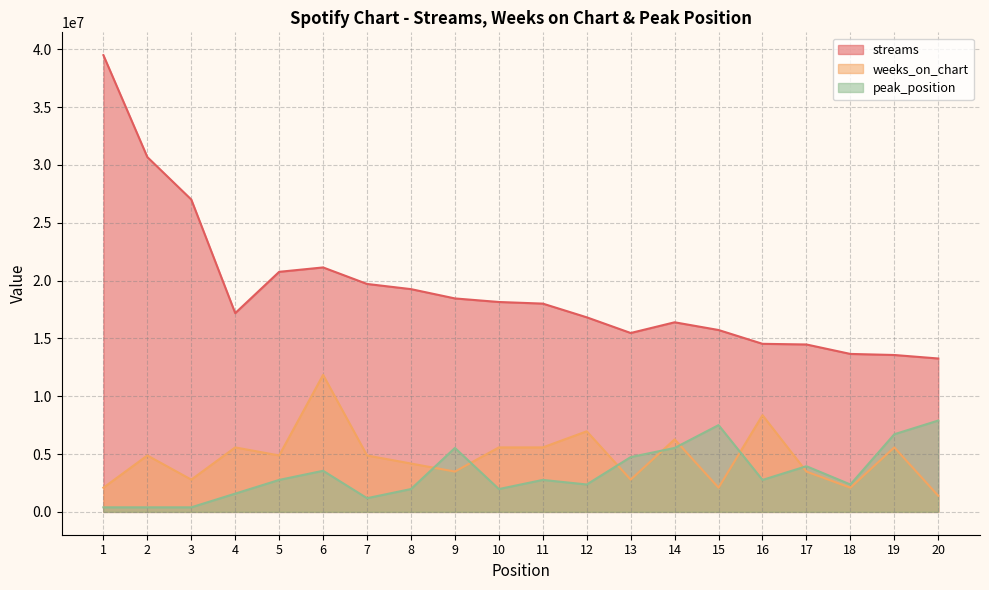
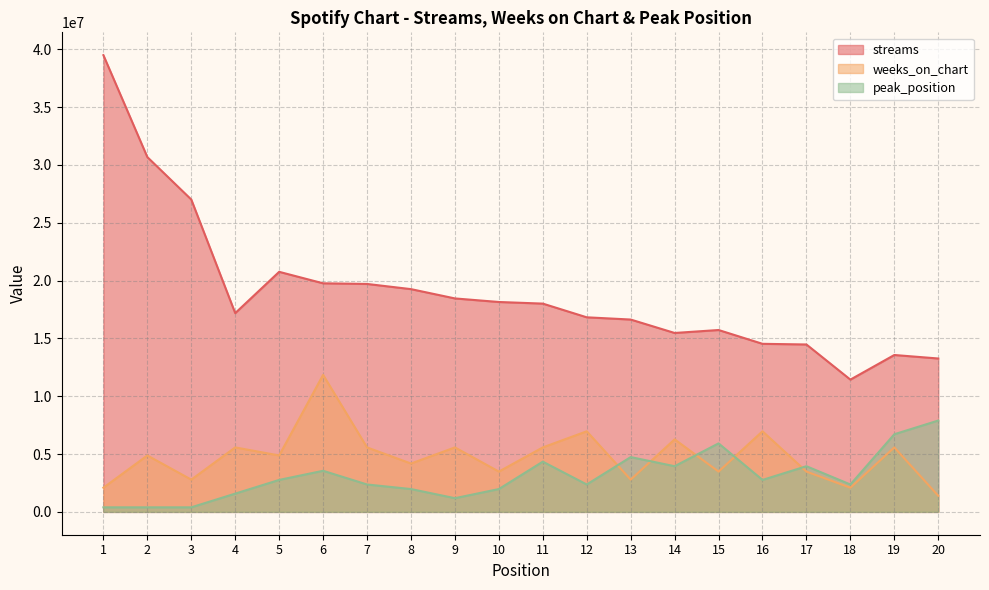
streams, 6: 21100000 -> 19800000
weeks_on_chart, 7: 4900000 -> 5600000
peak_position, 7: 1200000 -> 2400000
weeks_on_chart, 9: 3500000 -> 5600000
peak_position, 9: 5500000 -> 1200000
weeks_on_chart, 10: 5600000 -> 3500000
peak_position, 11: 2800000 -> 4300000
streams, 13: 15500000 -> 16600000
streams, 14: 16400000 -> 15500000
peak_position, 14: 5500000 -> 3900000
weeks_on_chart, 15: 2100000 -> 3500000
peak_position, 15: 7500000 -> 5900000
weeks_on_chart, 16: 8400000 -> 7000000
streams, 18: 13700000 -> 11400000
